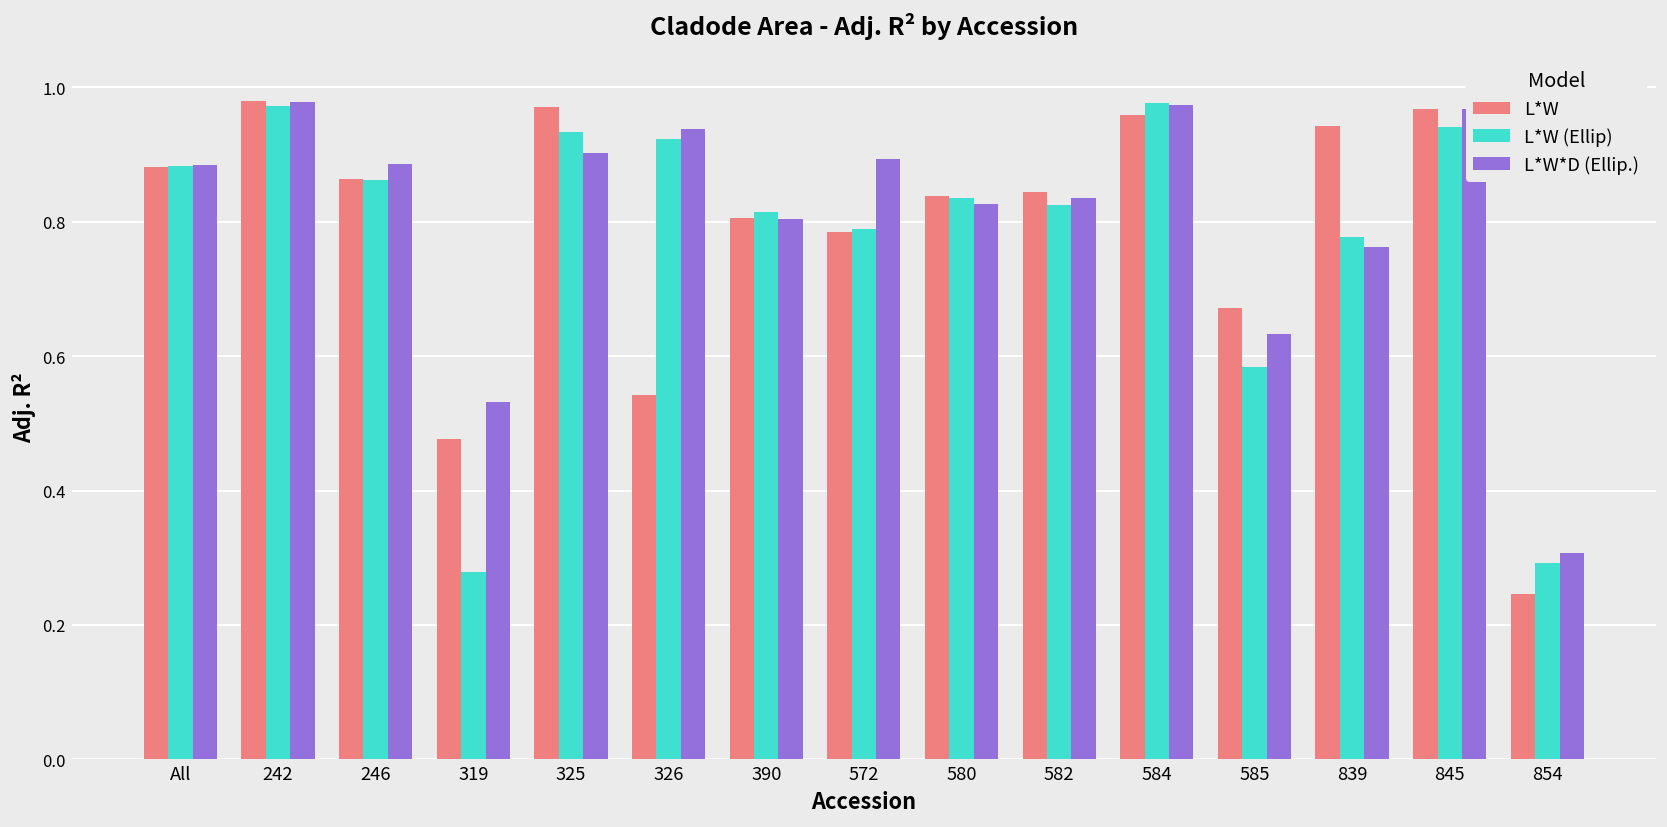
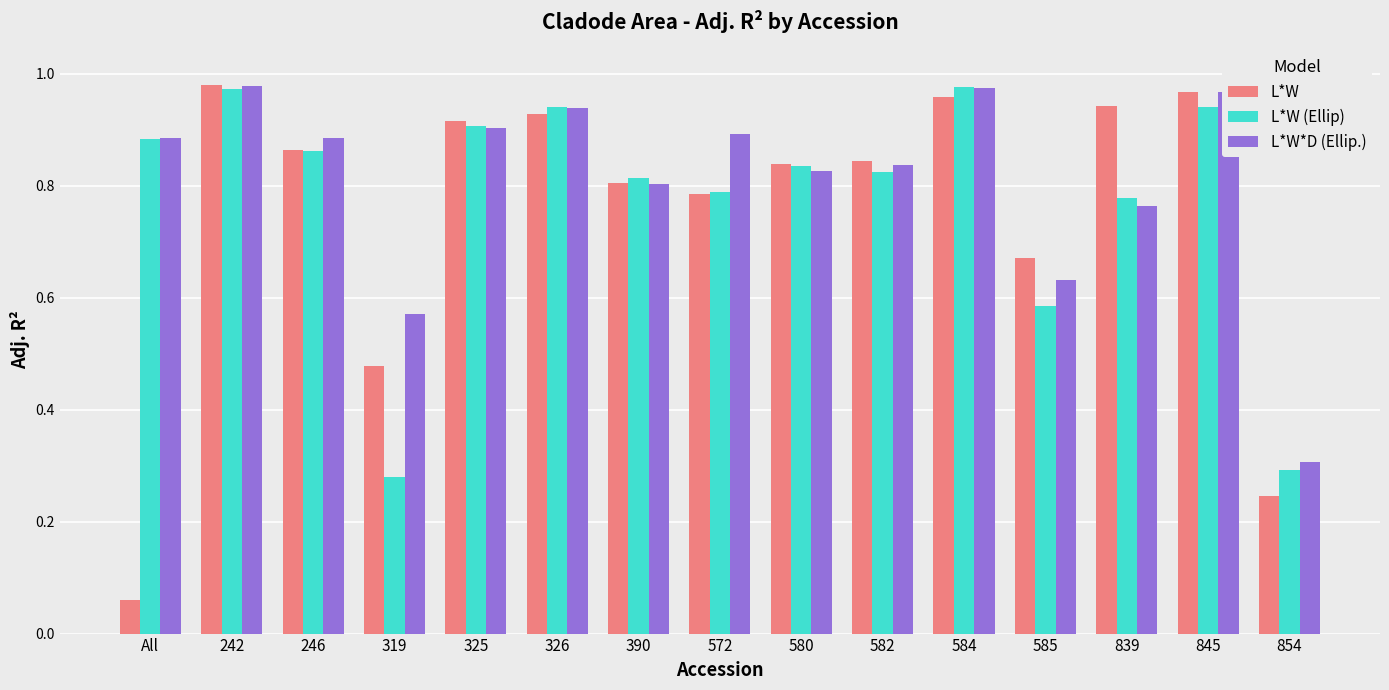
L*W, All: 0.88 -> 0.06
L*W*D (Ellip.), 319: 0.53 -> 0.57
L*W, 325: 0.97 -> 0.92
L*W (Ellip), 325: 0.93 -> 0.91
L*W, 326: 0.54 -> 0.93
L*W (Ellip), 326: 0.92 -> 0.94
